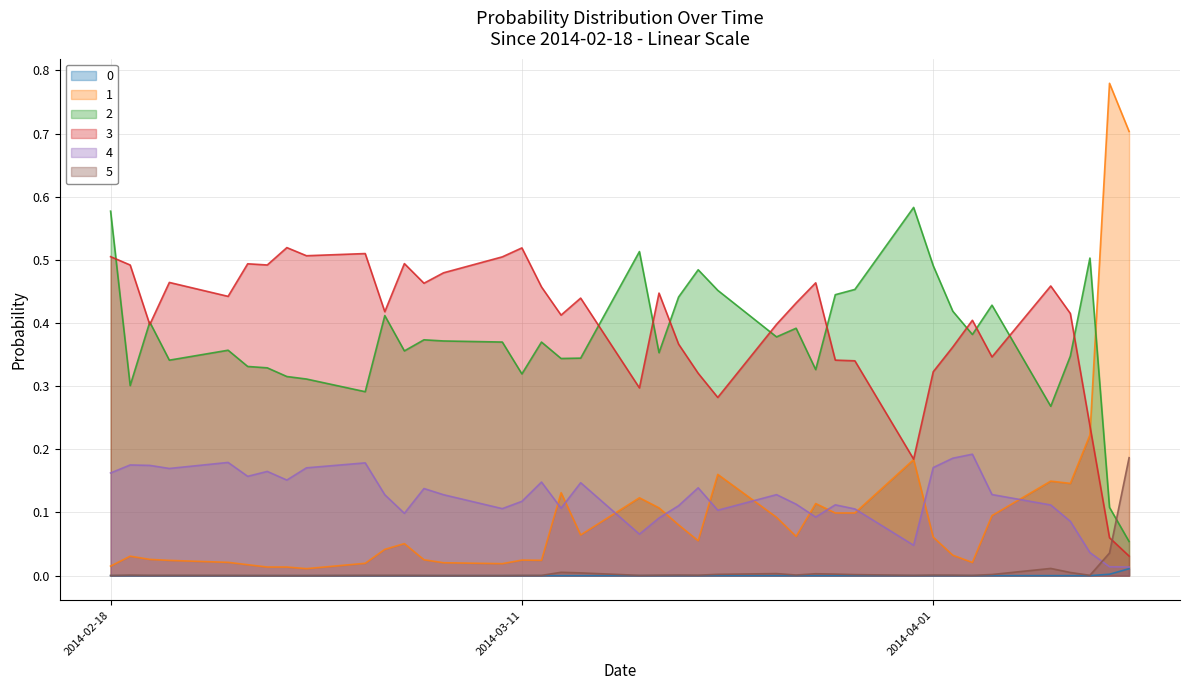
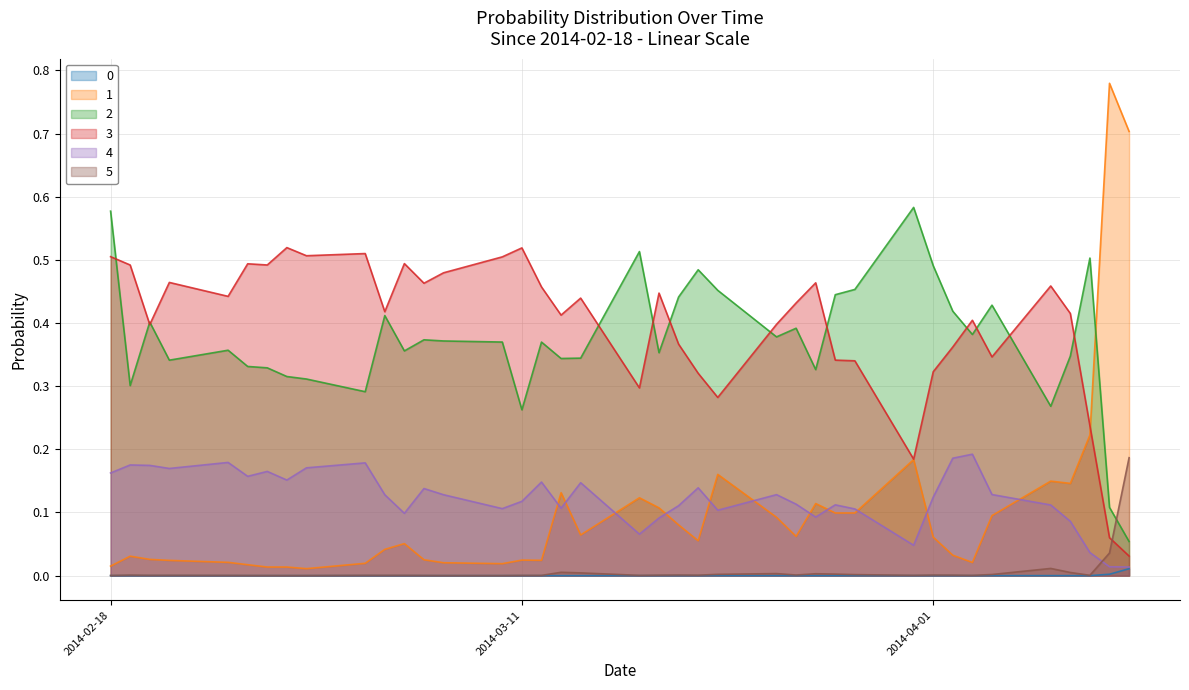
2, 2014-03-11: 0.32 -> 0.26
4, 2014-04-01: 0.17 -> 0.12
